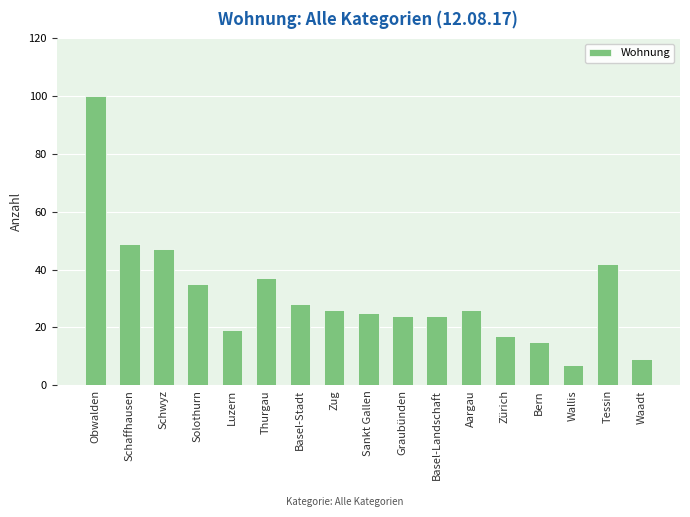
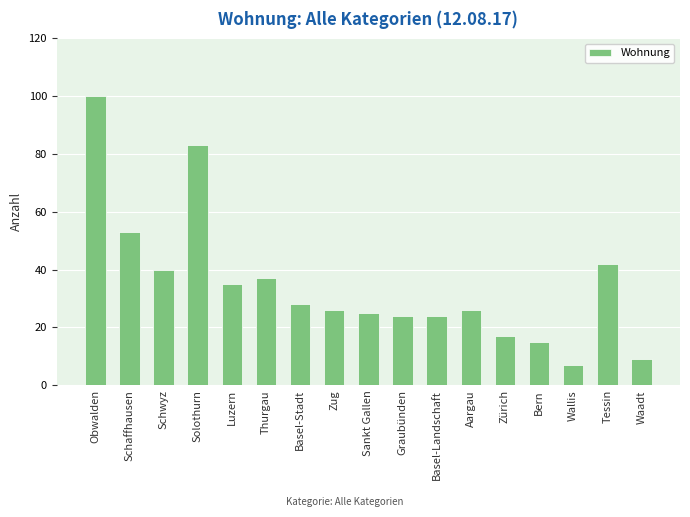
Schaffhausen: 49 -> 53
Schwyz: 47 -> 40
Solothurn: 35 -> 83
Luzern: 19 -> 35
